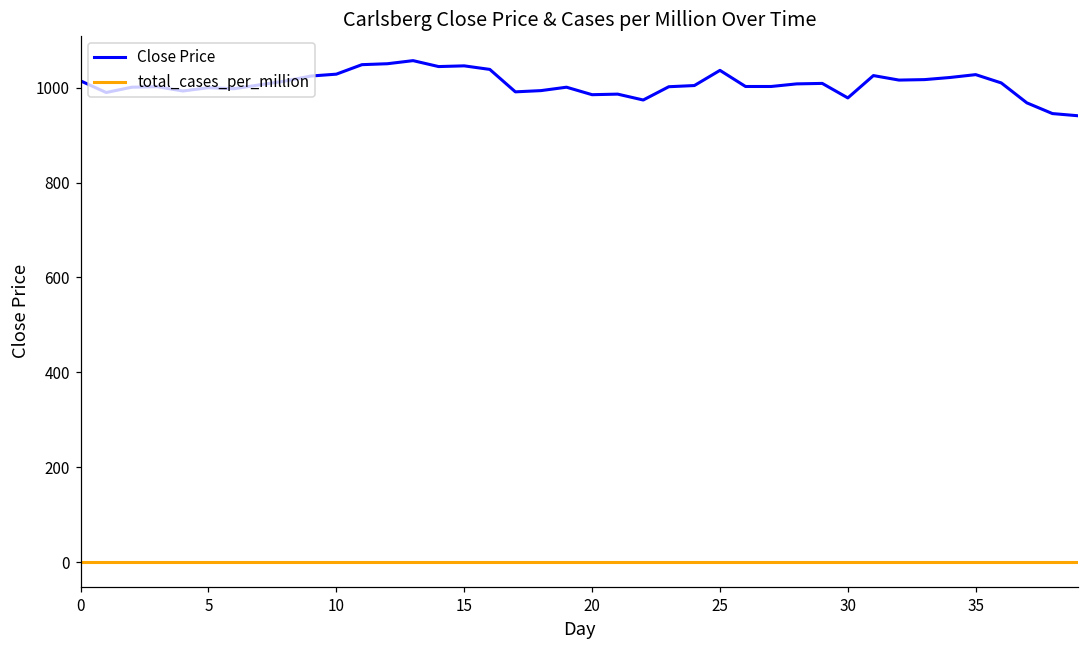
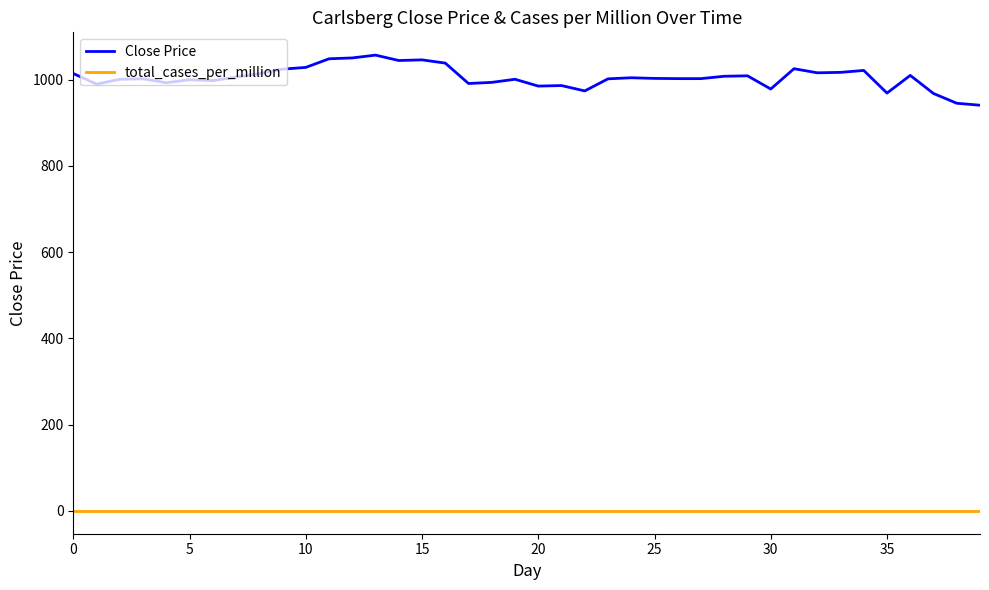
Close Price, 25: 1040 -> 1000
Close Price, 35: 1030 -> 970
